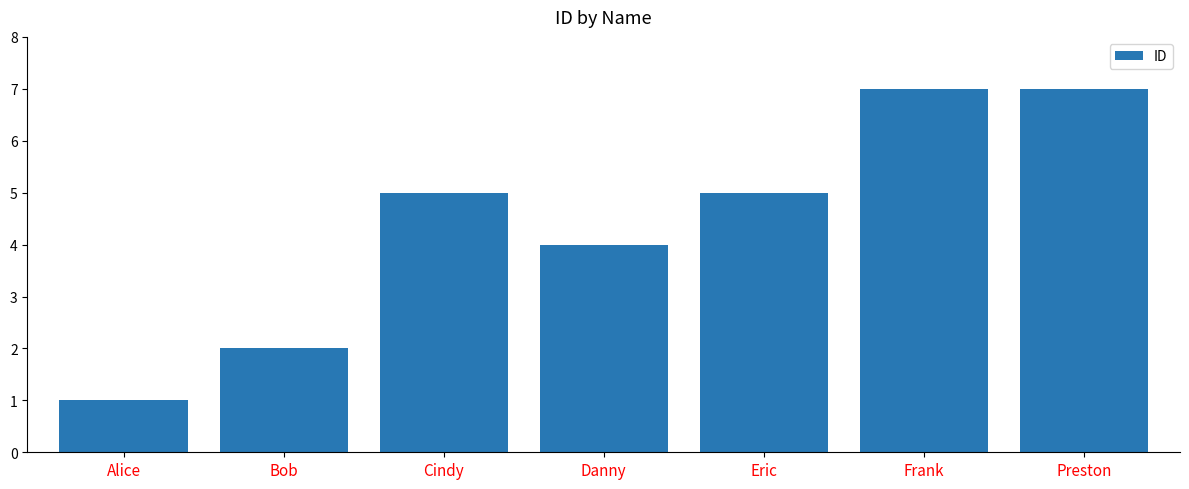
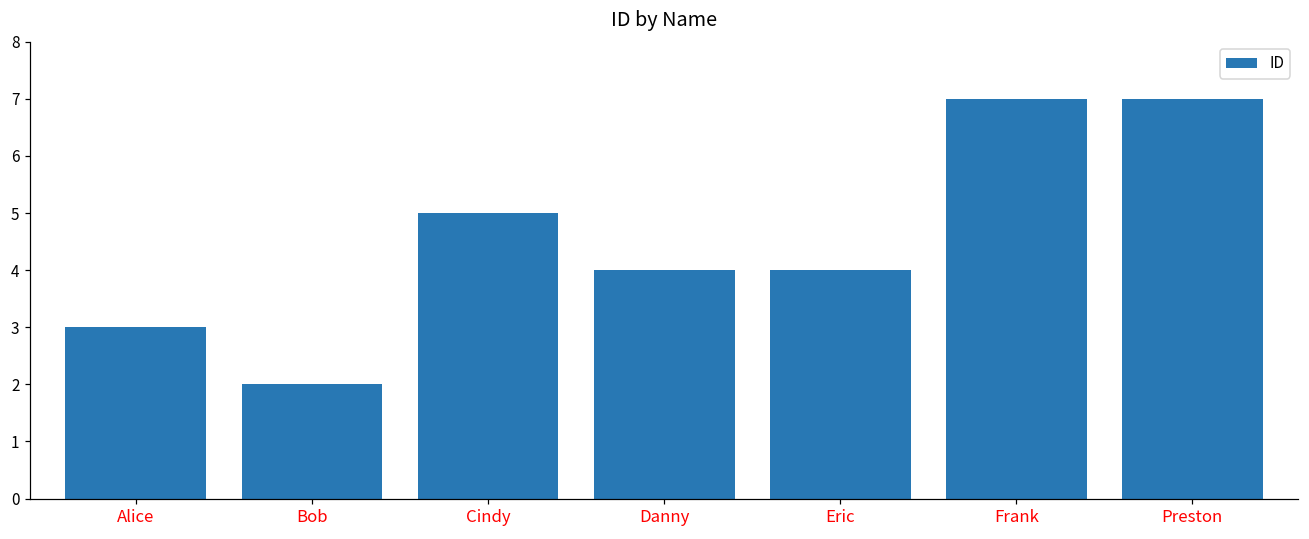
Alice: 1 -> 3
Eric: 5 -> 4
